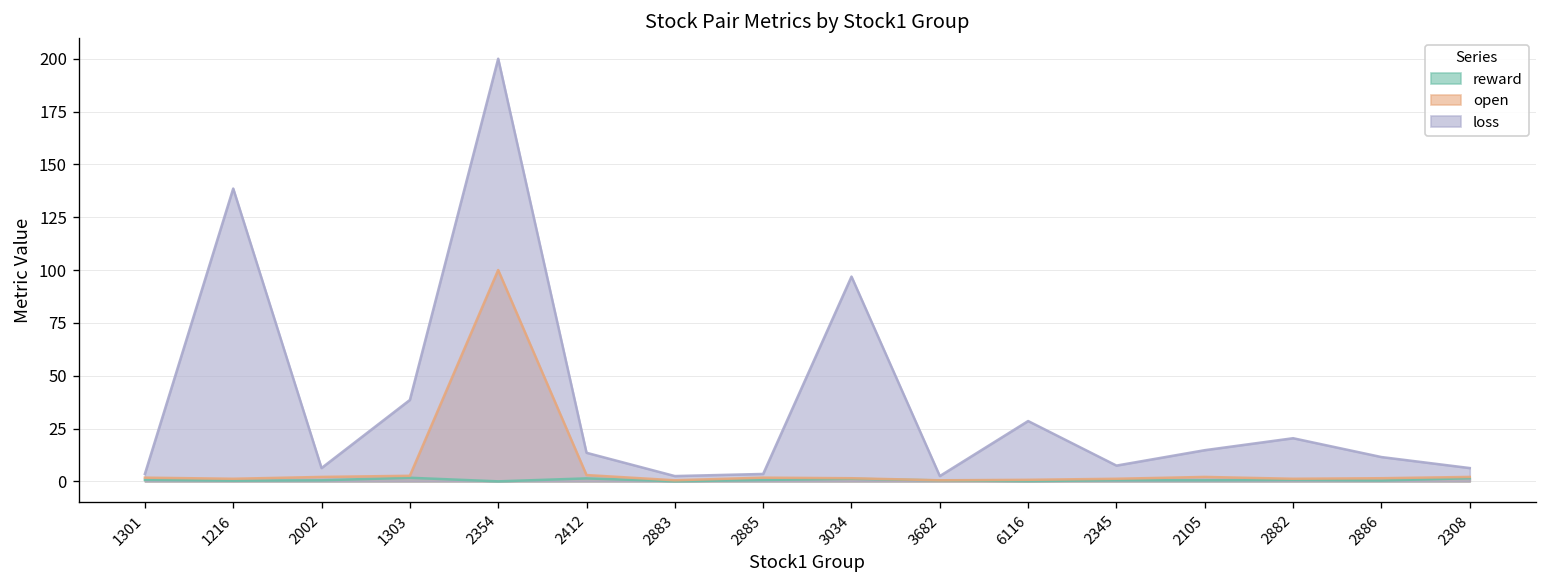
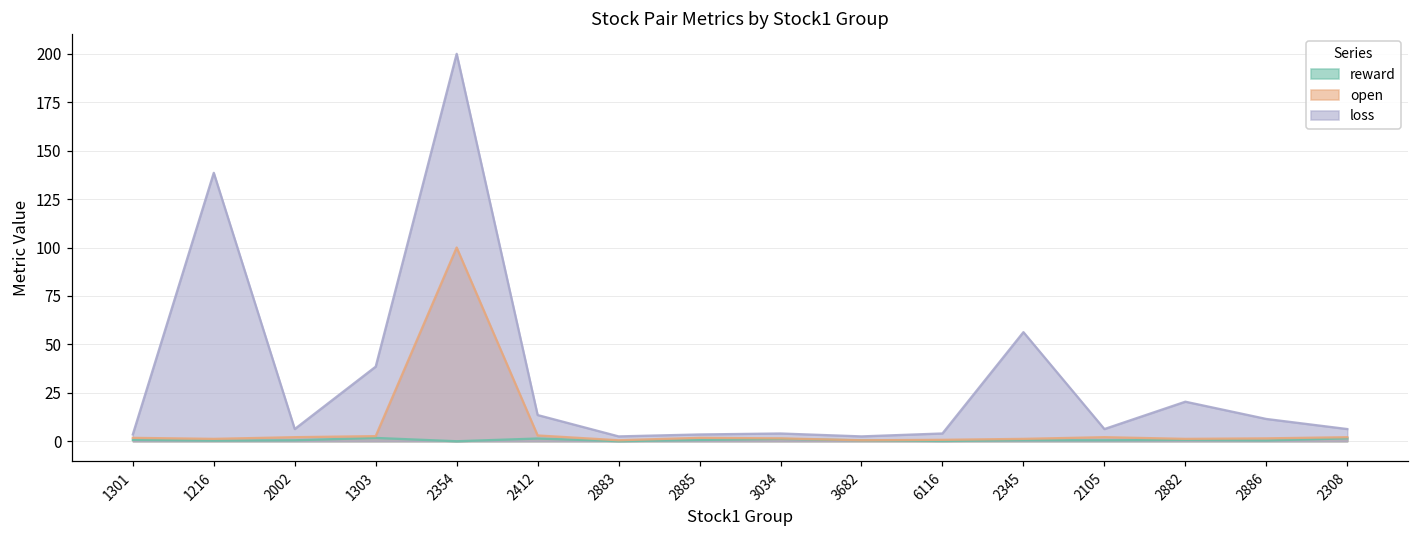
loss, 3034: 97 -> 4
loss, 6116: 29 -> 4
loss, 2345: 7 -> 56
loss, 2105: 15 -> 6
